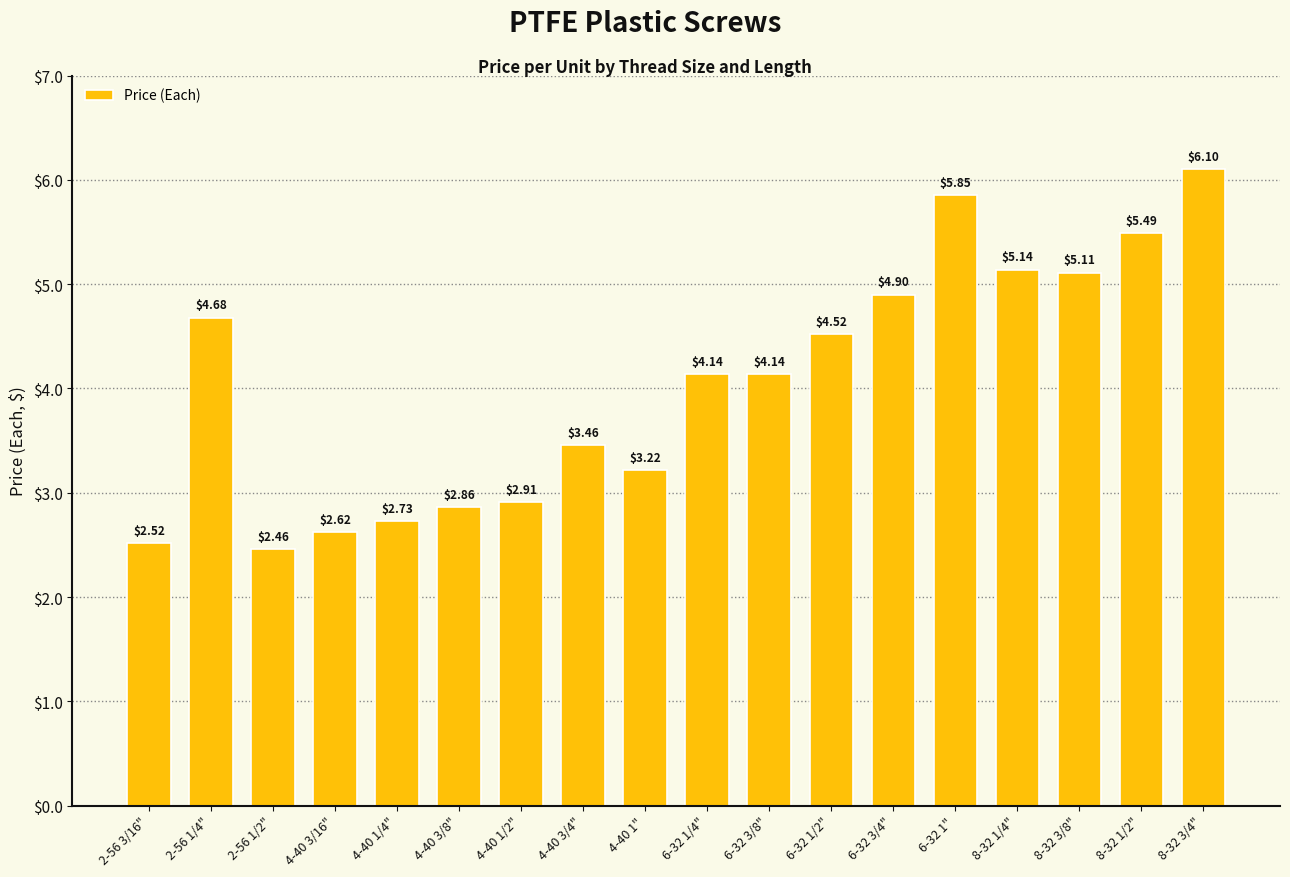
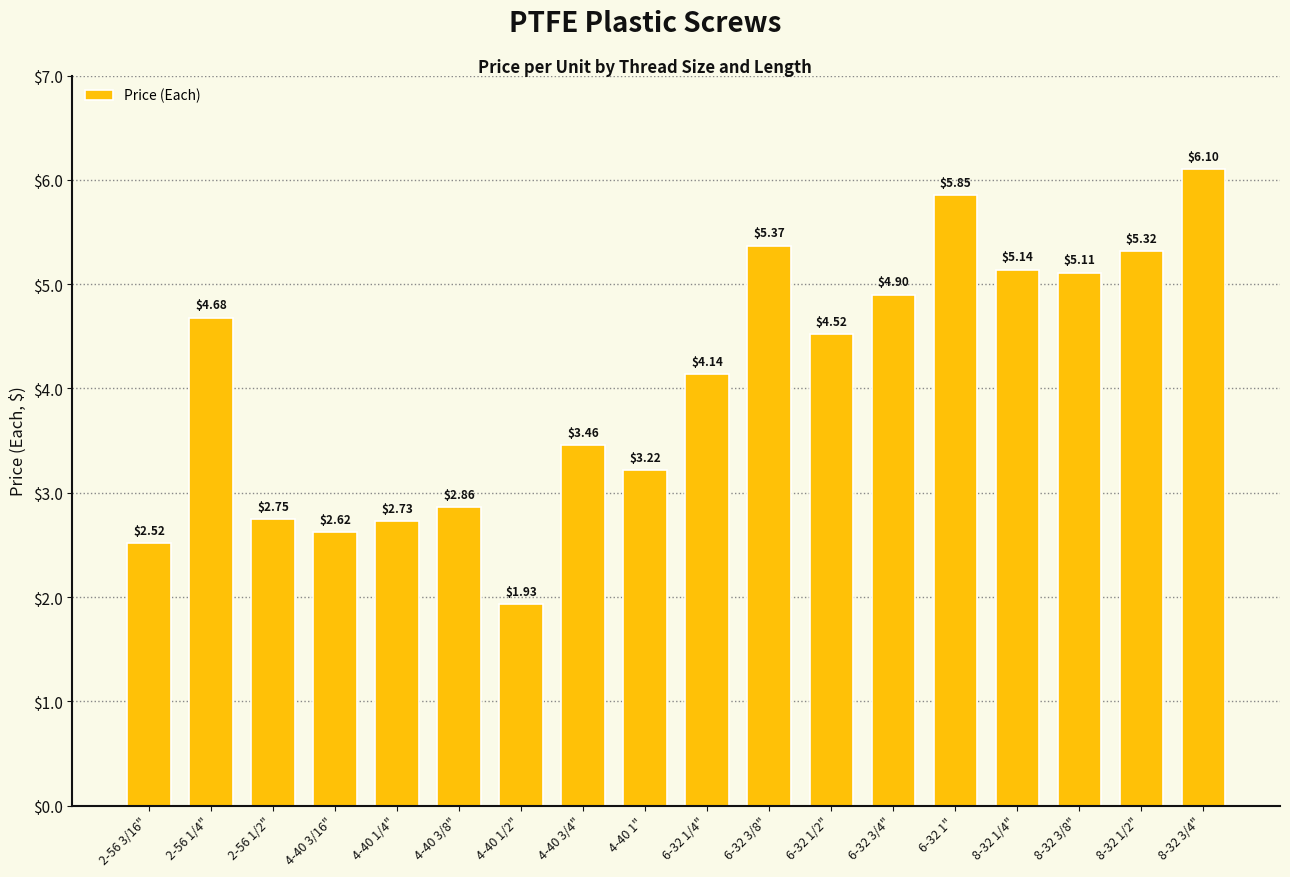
2-56 1/2": $2.46 -> $2.75
4-40 1/2": $2.91 -> $1.93
6-32 3/8": $4.14 -> $5.37
8-32 1/2": $5.49 -> $5.32
